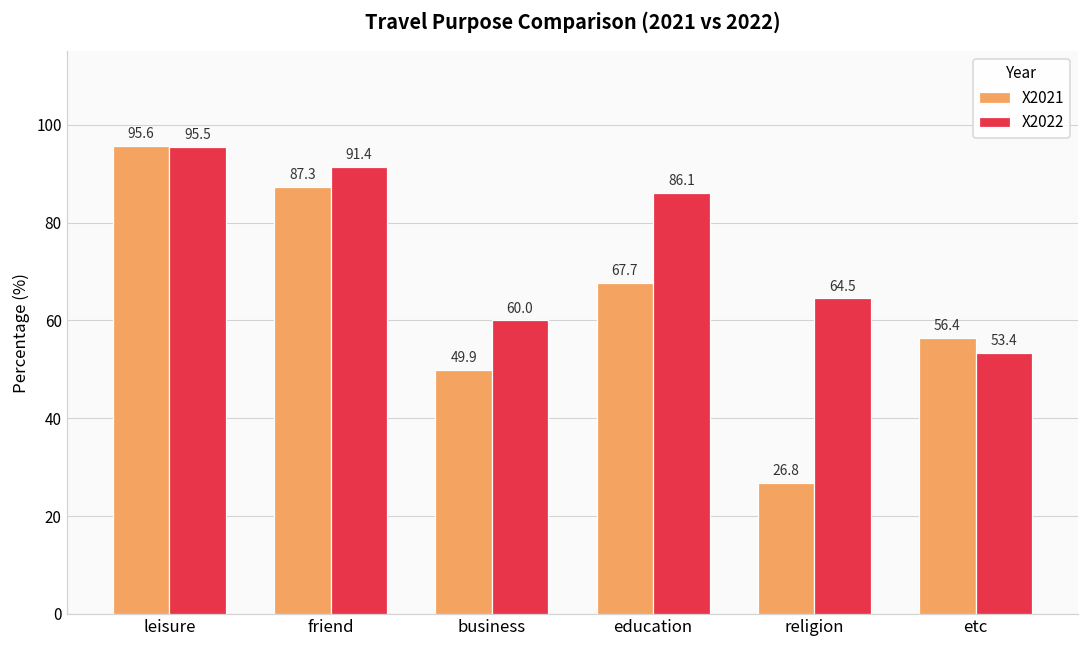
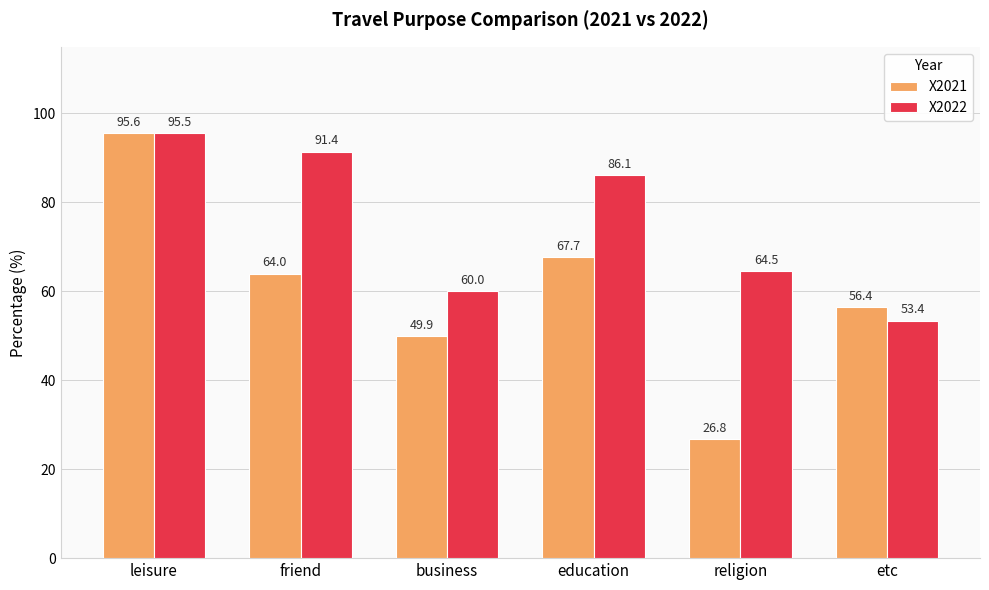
X2021, friend: 87.3 -> 64.0
